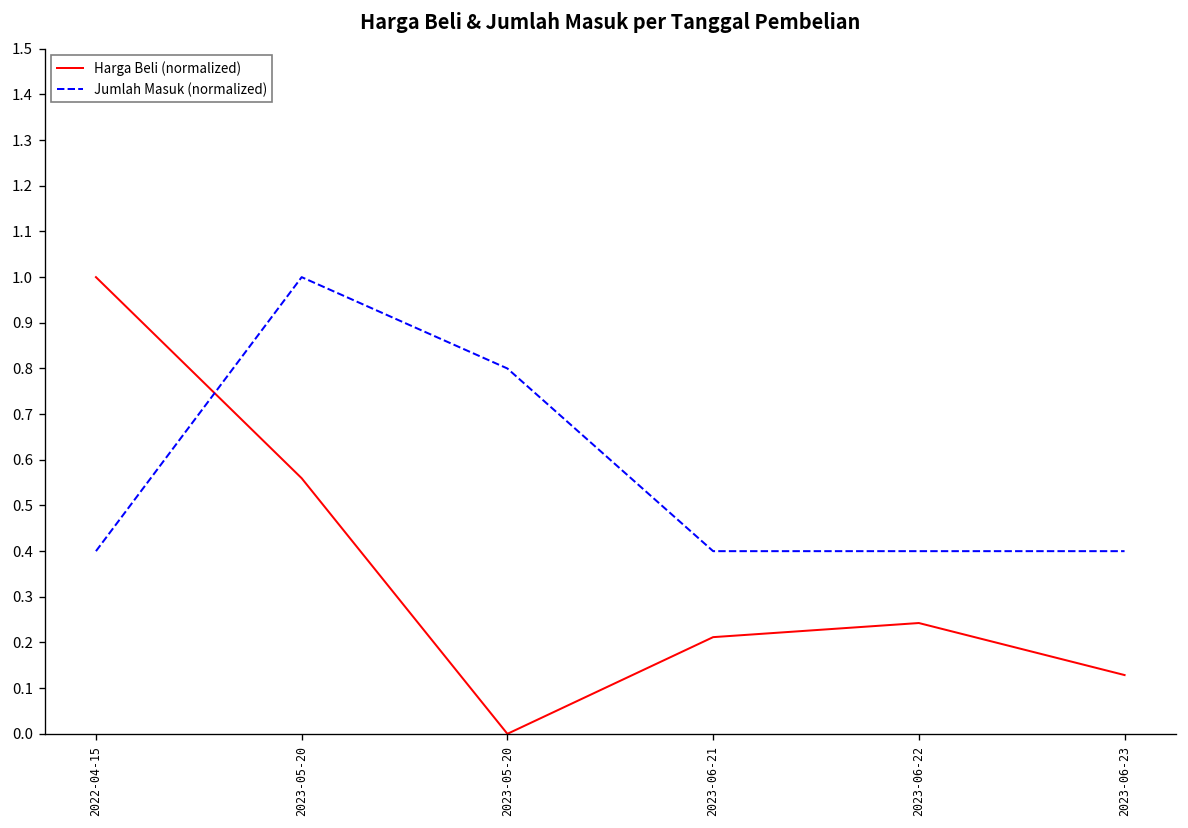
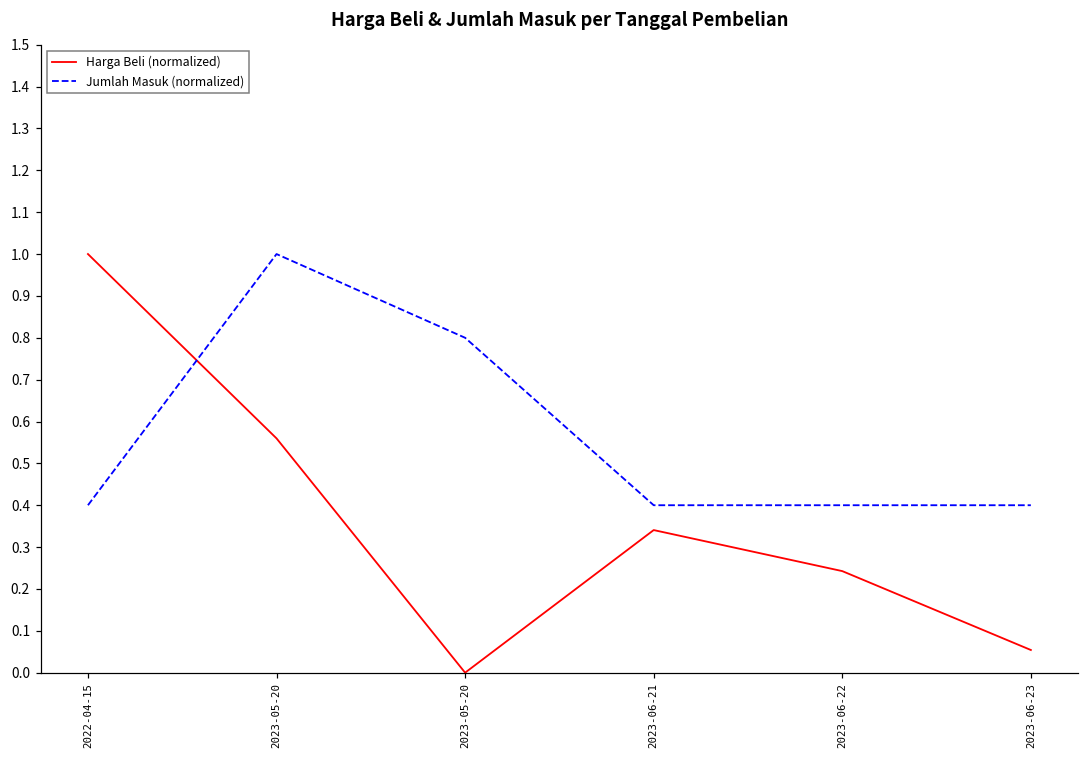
Harga Beli (normalized), 2023-06-21: 0.21 -> 0.34
Harga Beli (normalized), 2023-06-23: 0.13 -> 0.05
